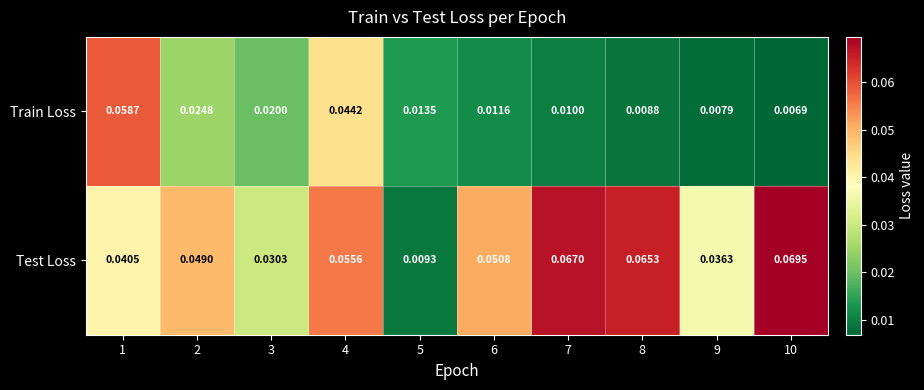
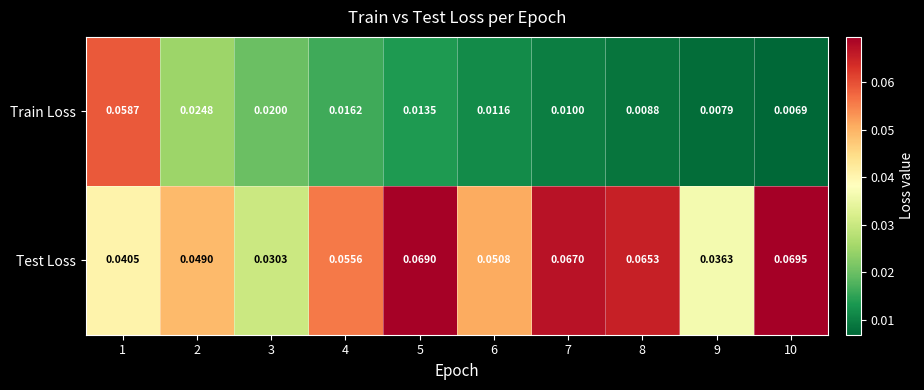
Train Loss, 4: 0.0442 -> 0.0162
Test Loss, 5: 0.0093 -> 0.0690
